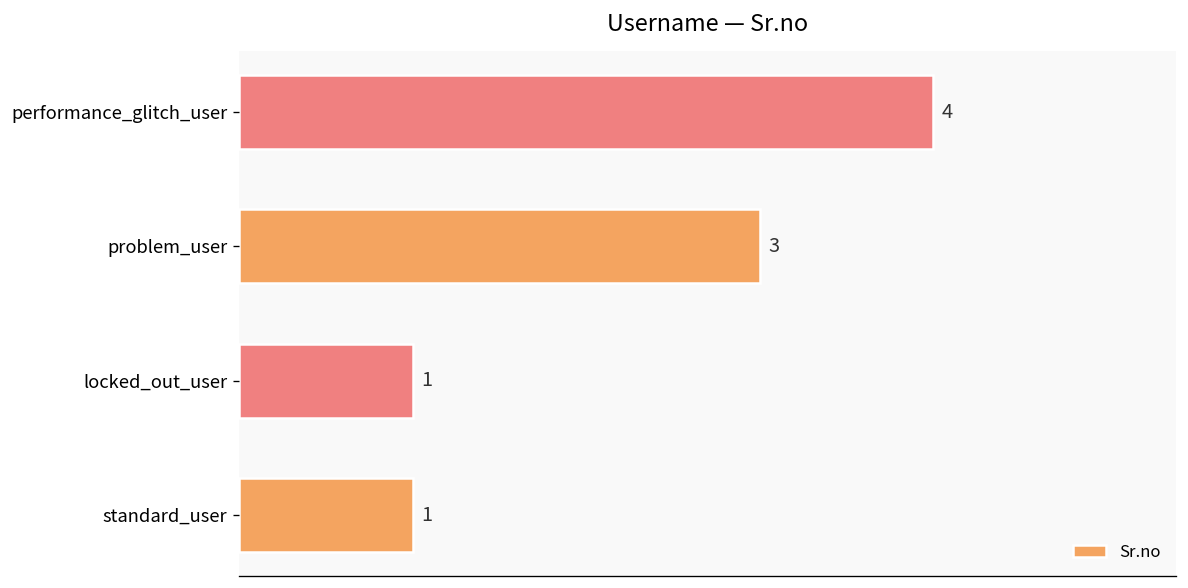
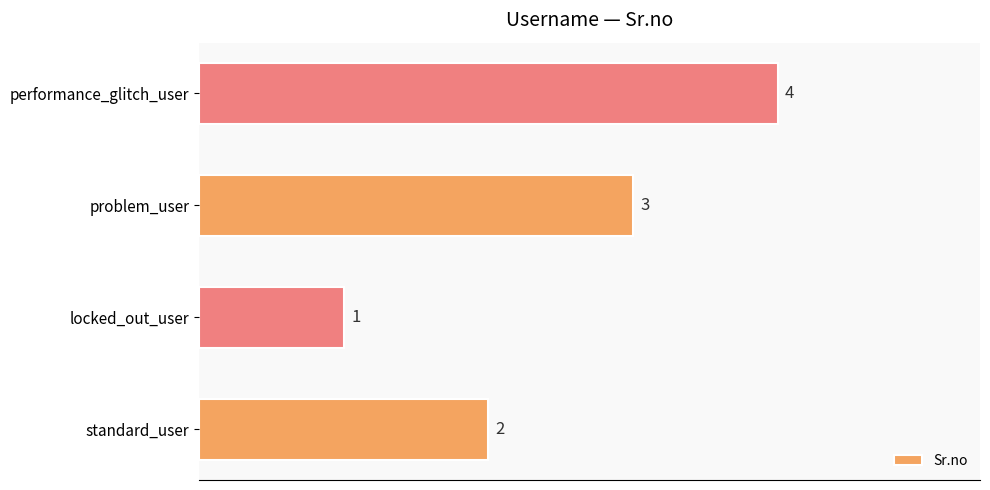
standard_user: 1 -> 2
